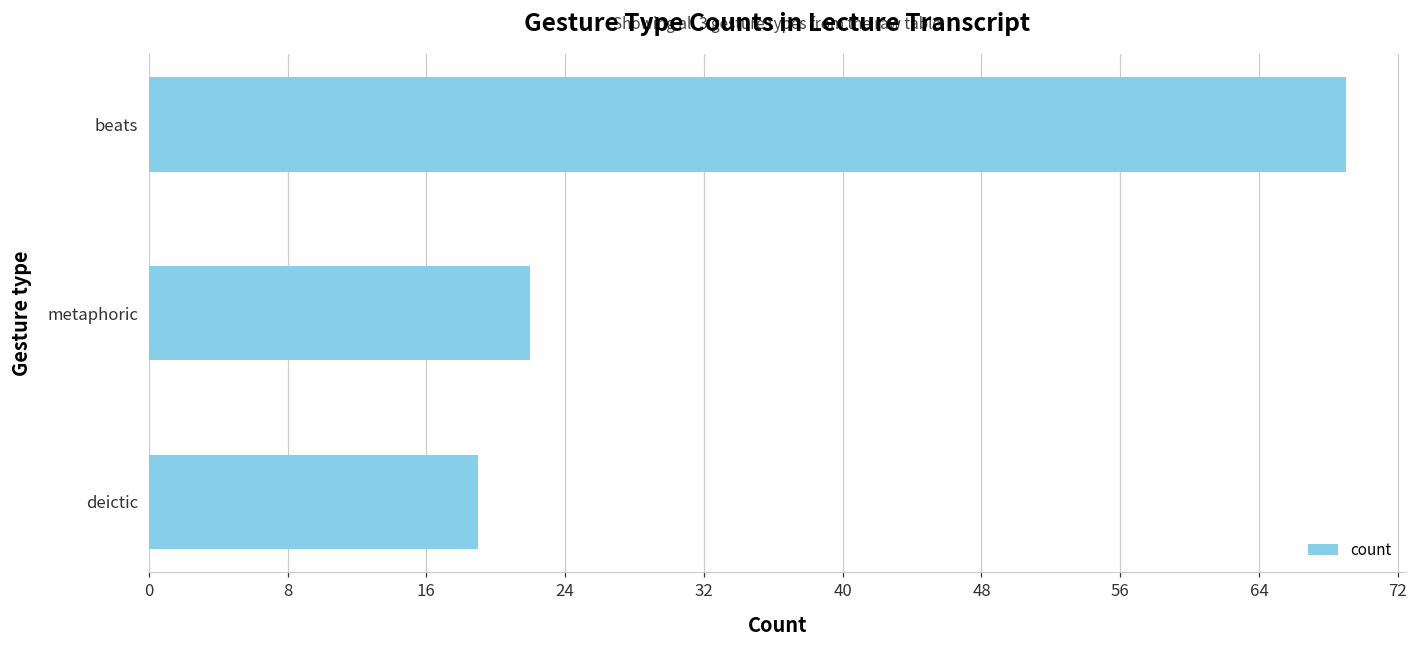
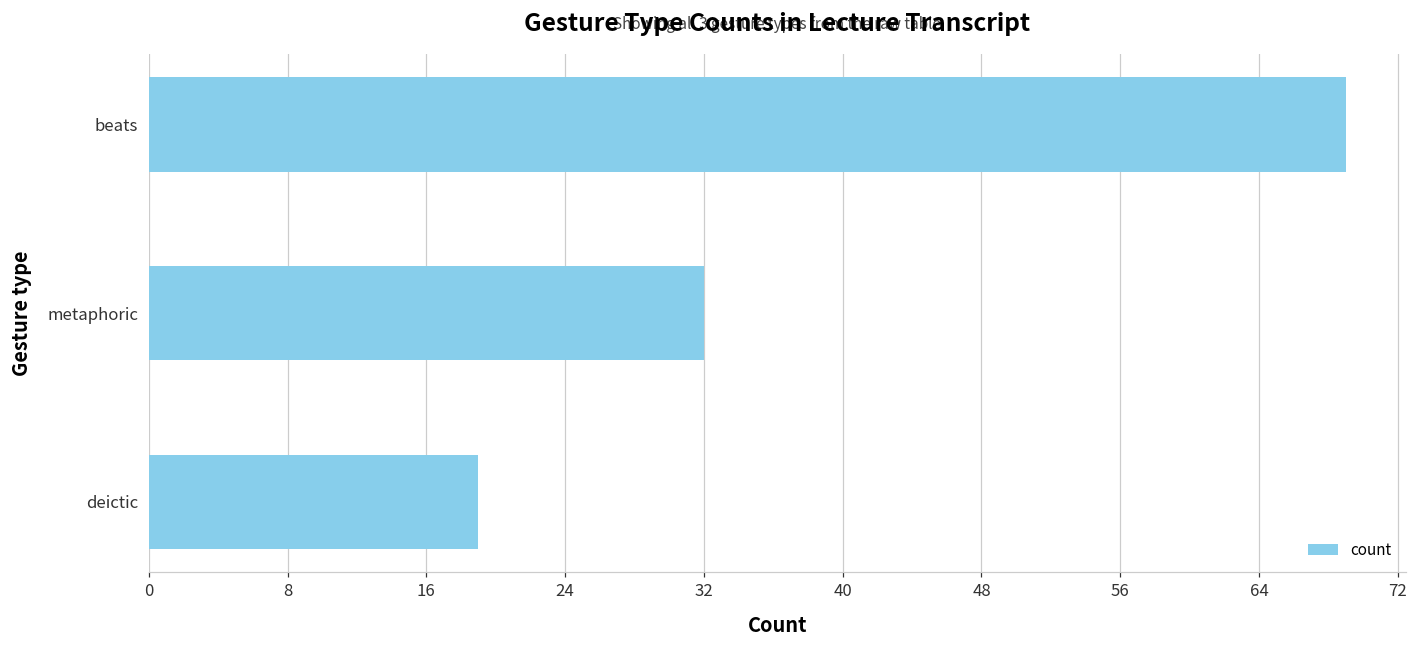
metaphoric: 22 -> 32
